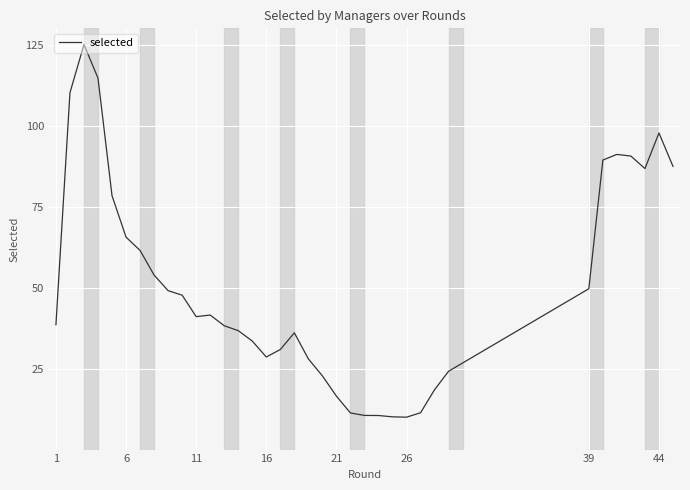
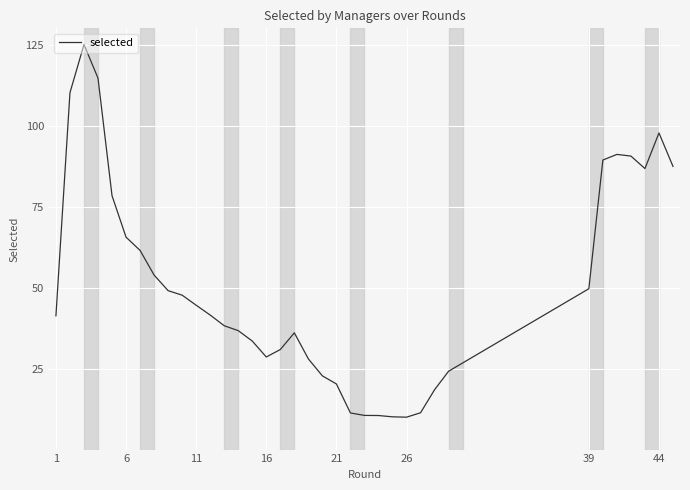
1: 39 -> 41
11: 41 -> 45
21: 16 -> 20
